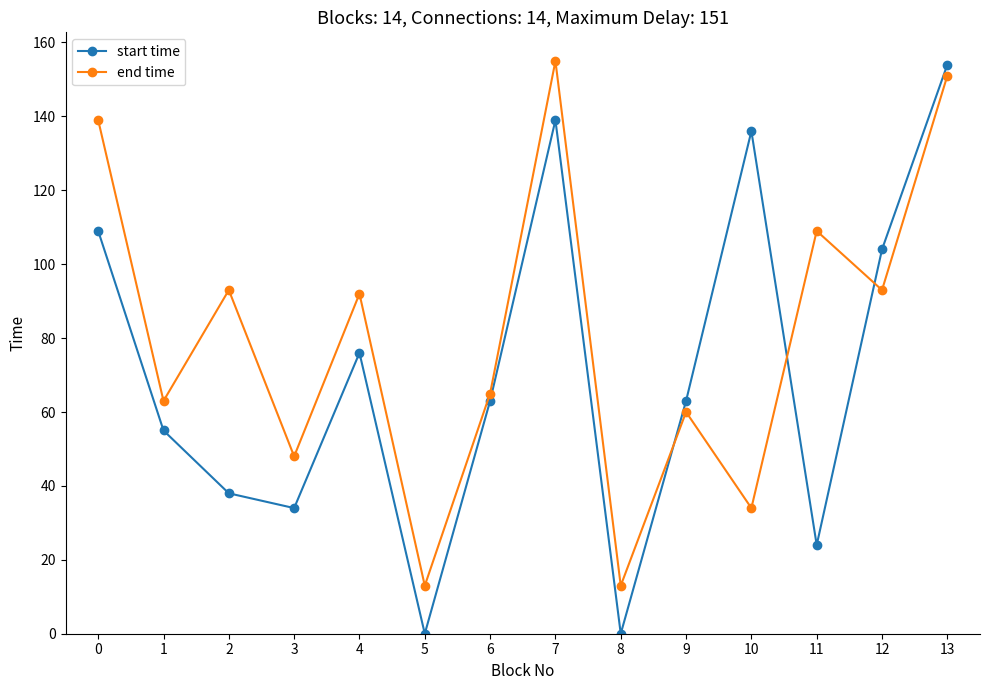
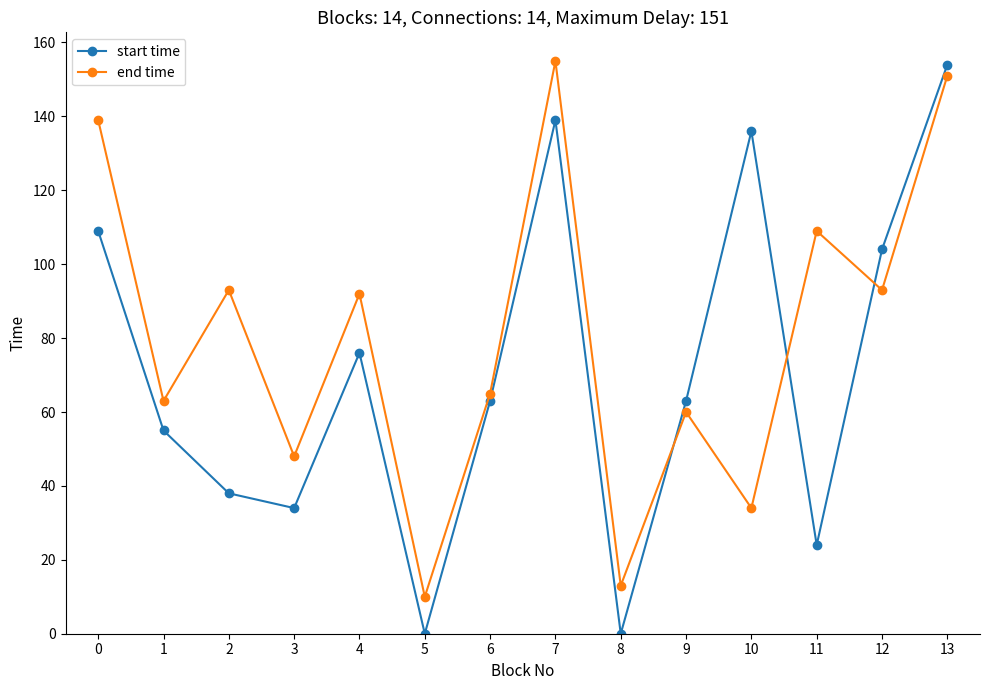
end time, 5: 13 -> 10
